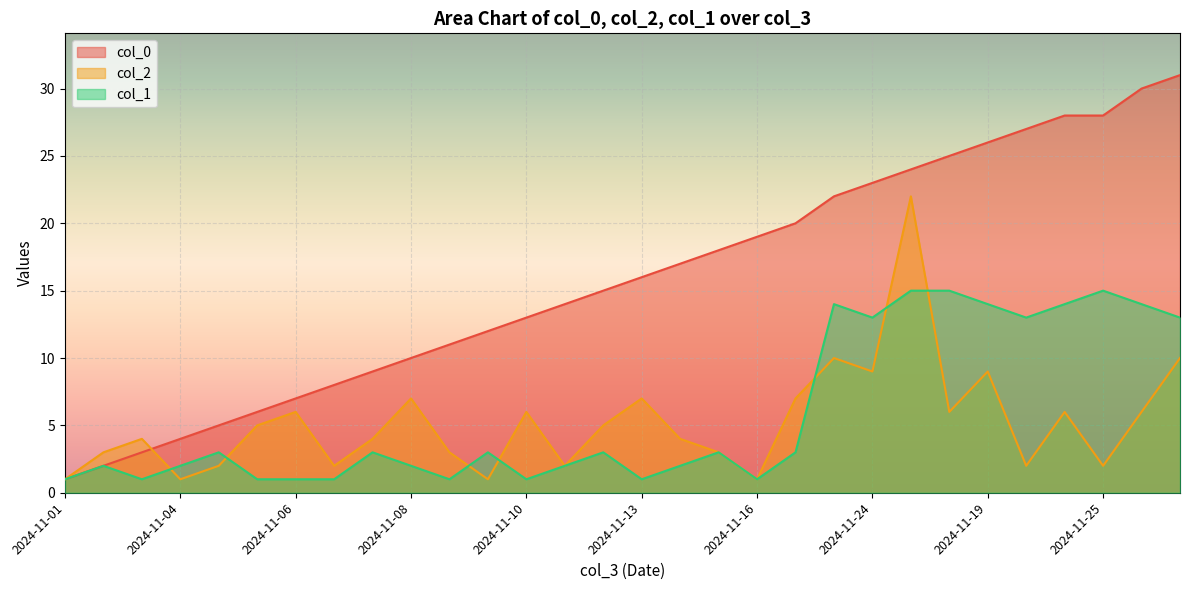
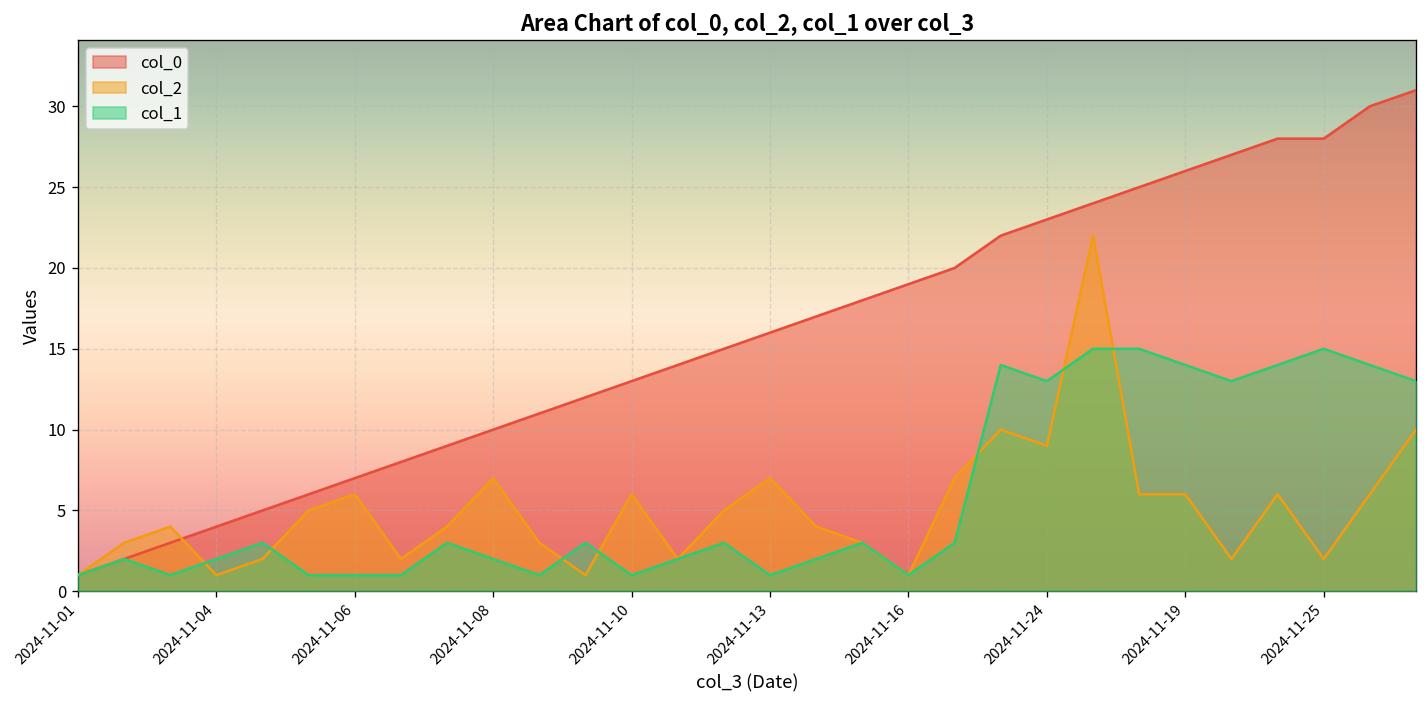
col_2, 2024-11-19: 9 -> 6
